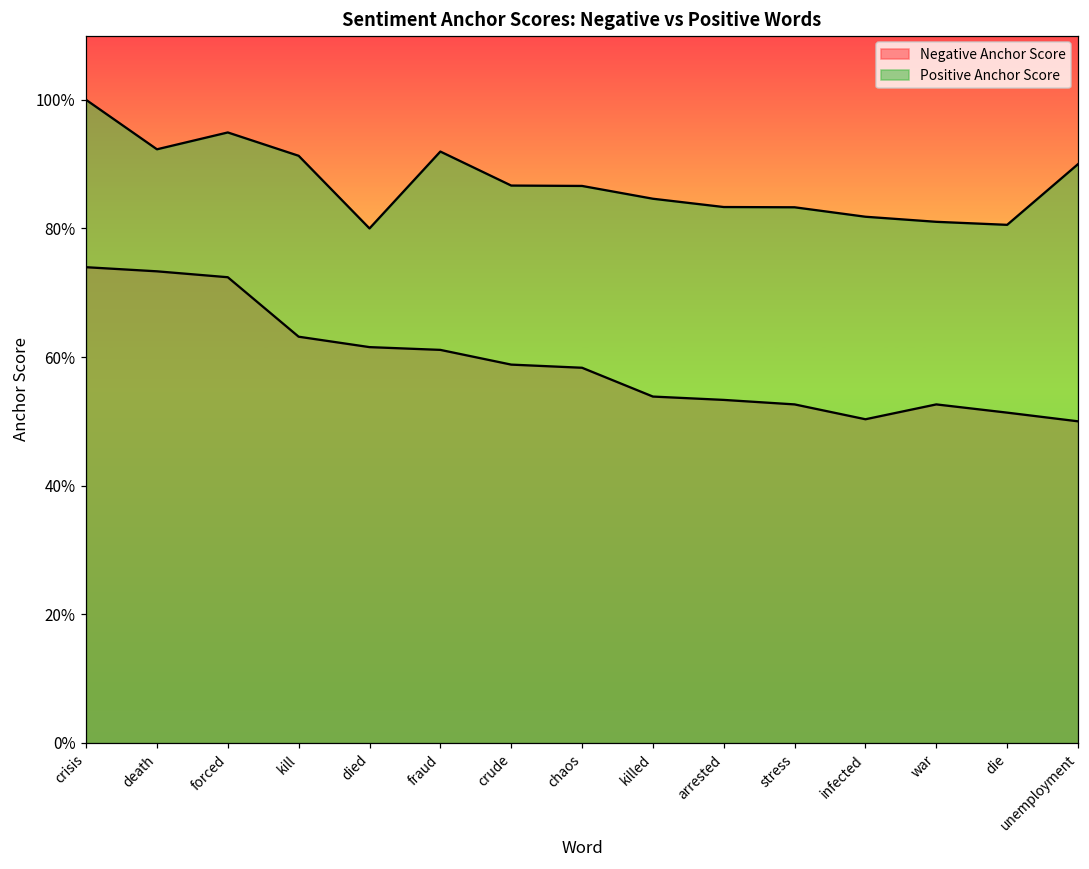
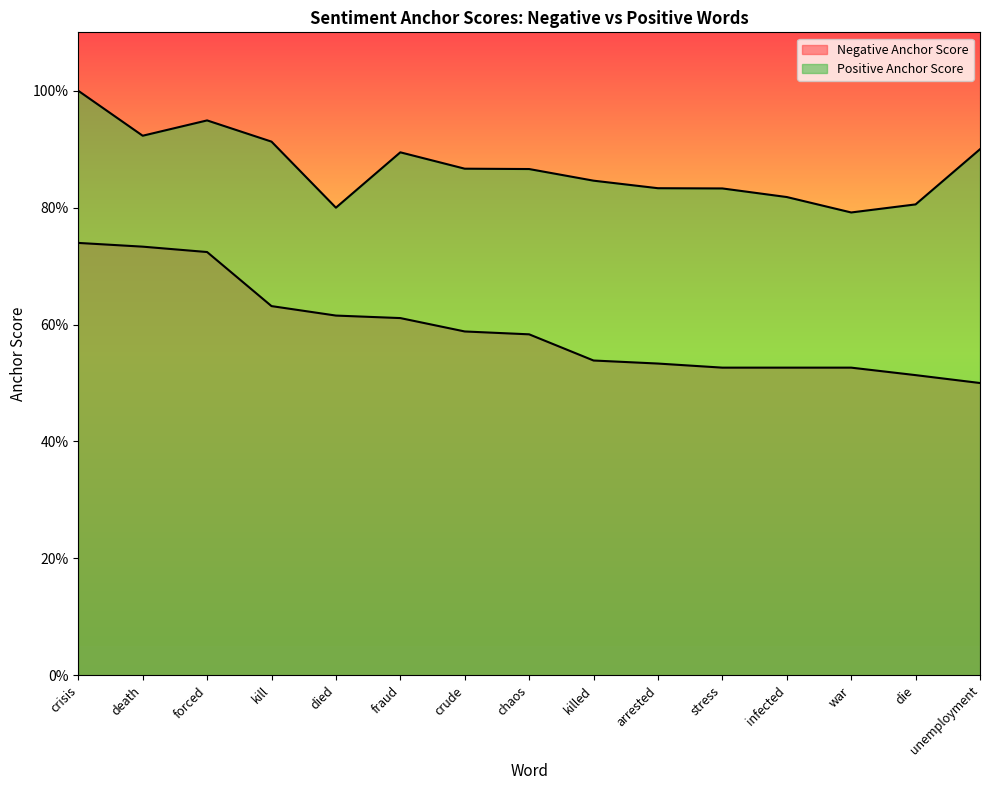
Positive Anchor Score, fraud: 92% -> 89%
Negative Anchor Score, infected: 50% -> 53%
Positive Anchor Score, war: 81% -> 79%
